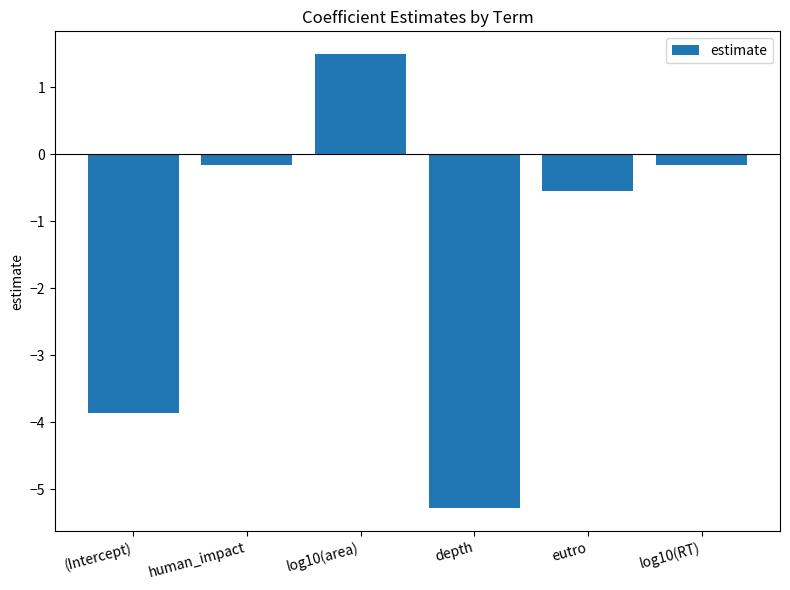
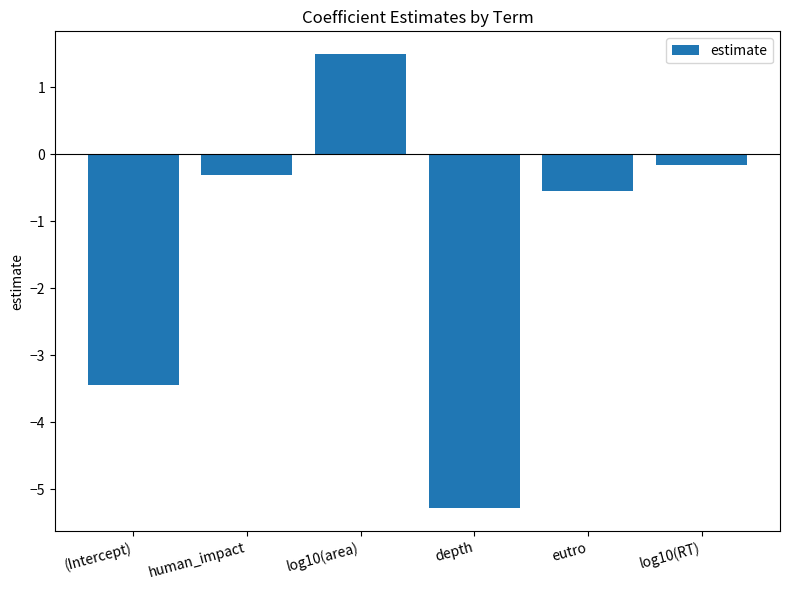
(Intercept): -3.9 -> -3.4
human_impact: -0.2 -> -0.3
